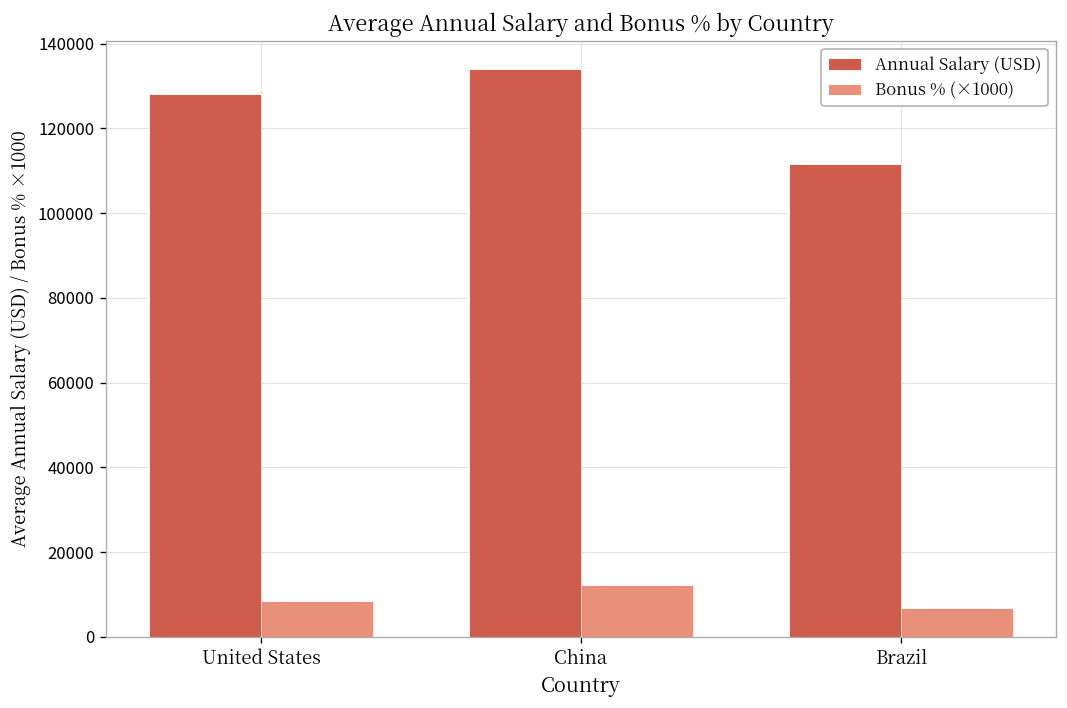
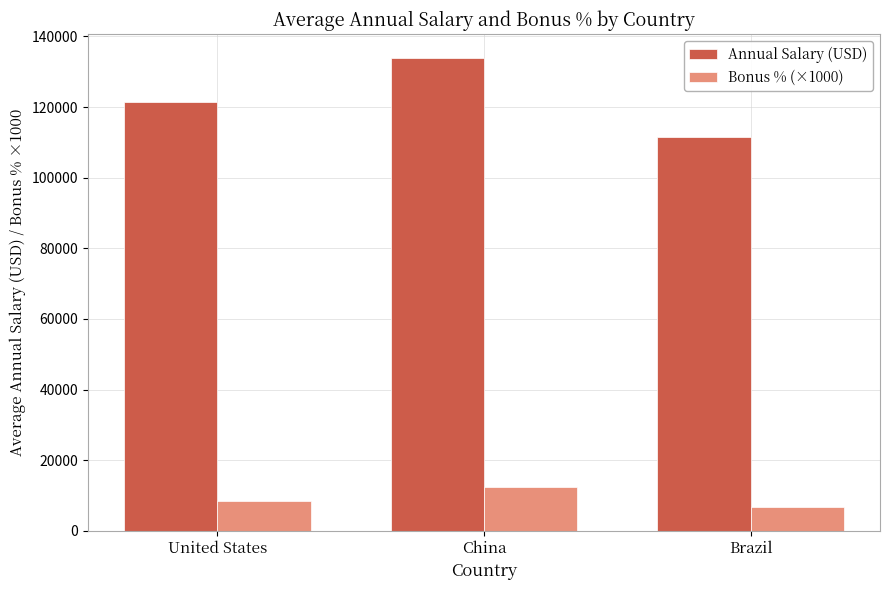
Annual Salary (USD), United States: 128000 -> 121000
